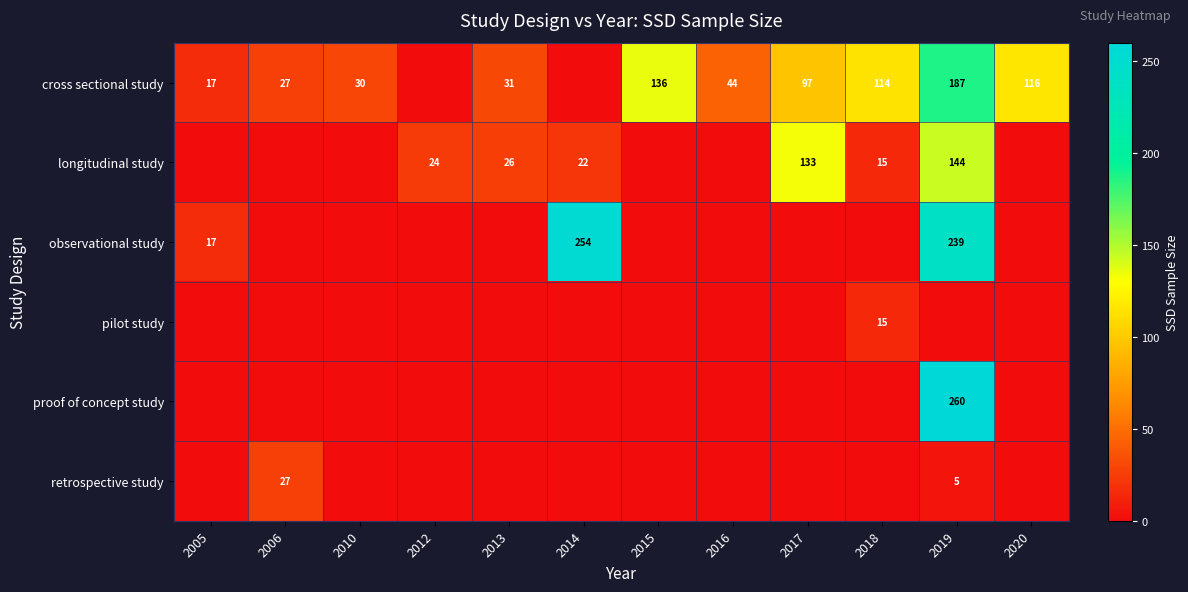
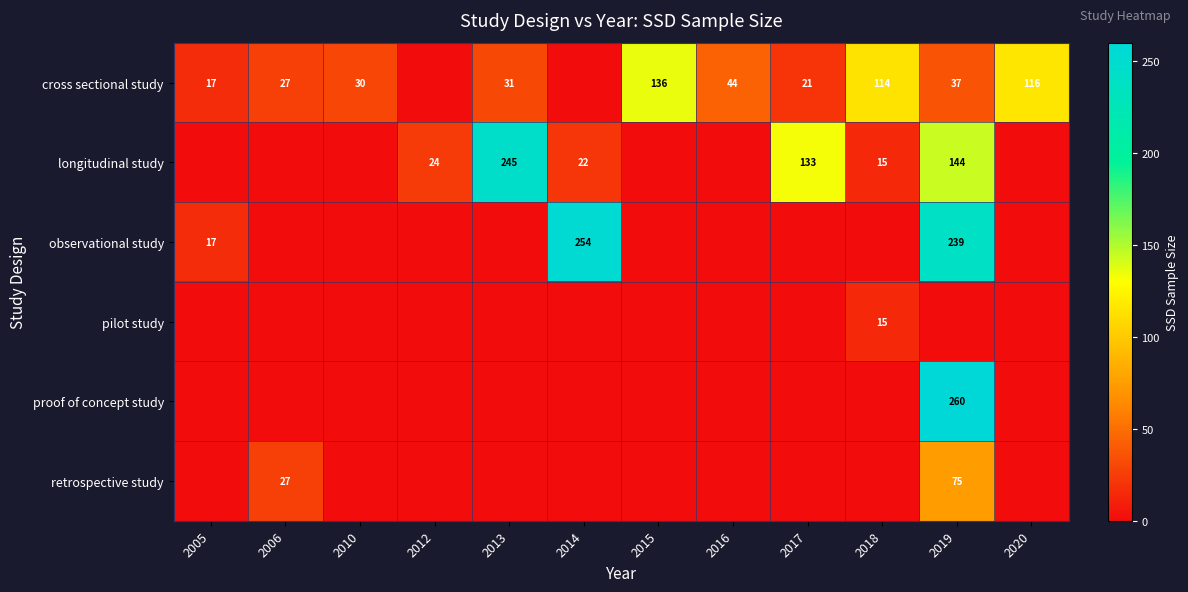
cross sectional study, 2017: 97 -> 21
cross sectional study, 2019: 187 -> 37
longitudinal study, 2013: 26 -> 245
retrospective study, 2019: 5 -> 75
